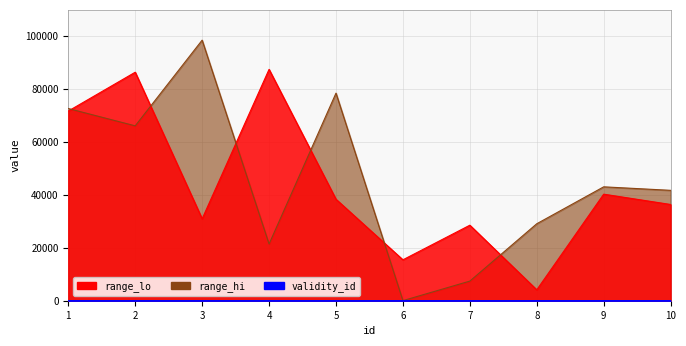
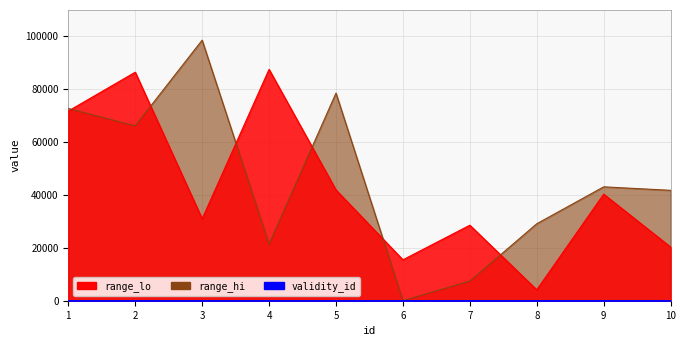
range_lo, 5: 38000 -> 42000
range_lo, 10: 36000 -> 20000
